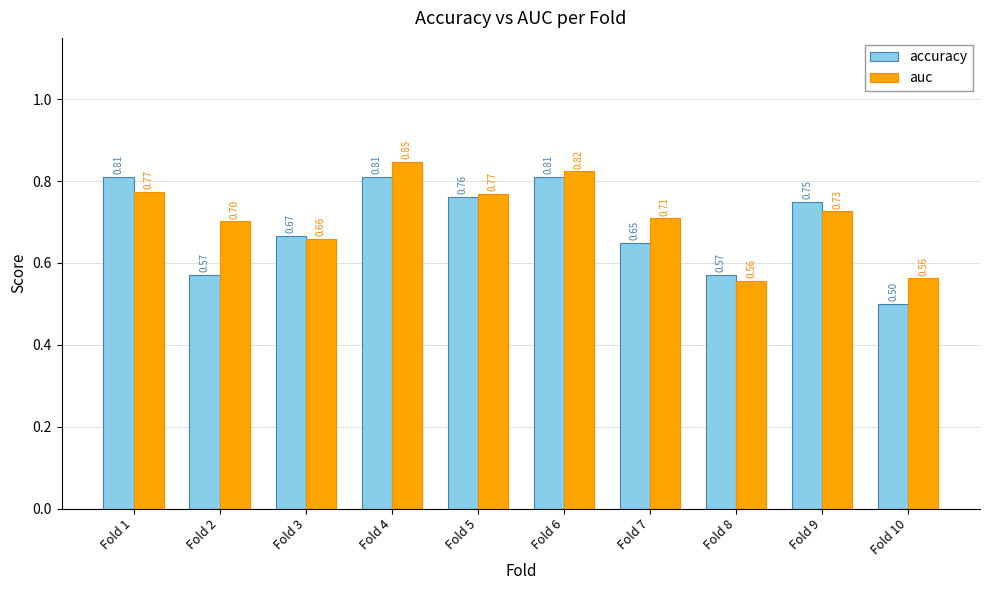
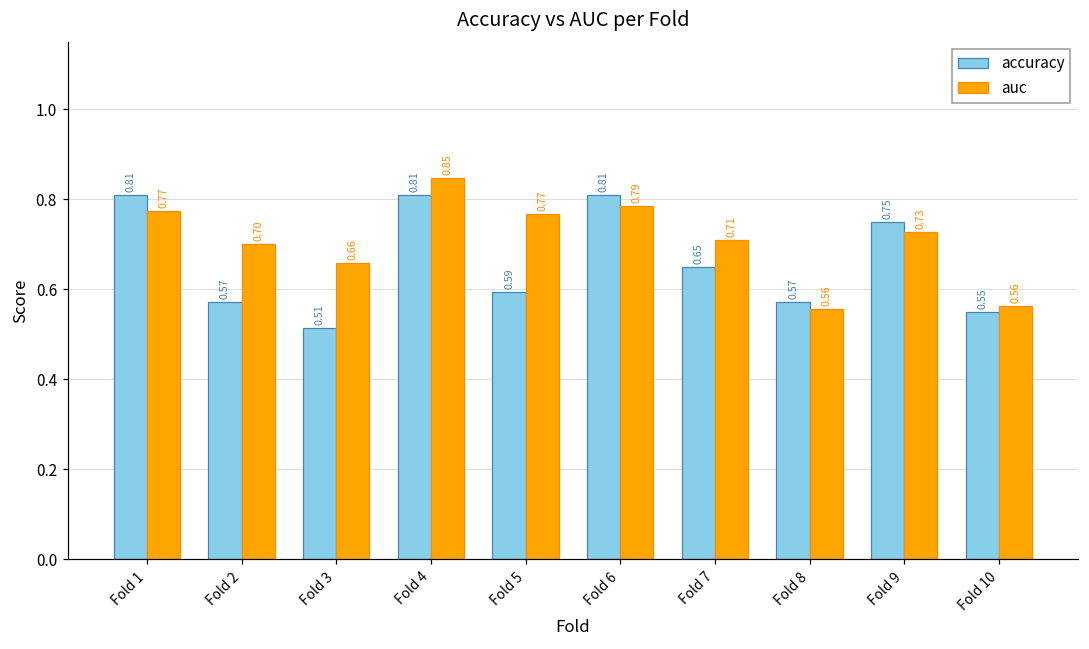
accuracy, Fold 3: 0.67 -> 0.51
accuracy, Fold 5: 0.76 -> 0.59
auc, Fold 6: 0.82 -> 0.79
accuracy, Fold 10: 0.50 -> 0.55
